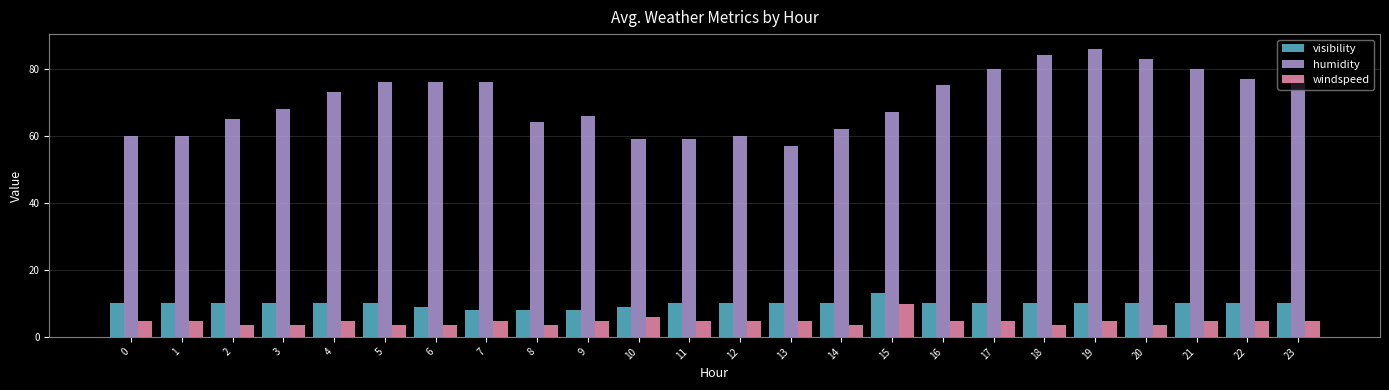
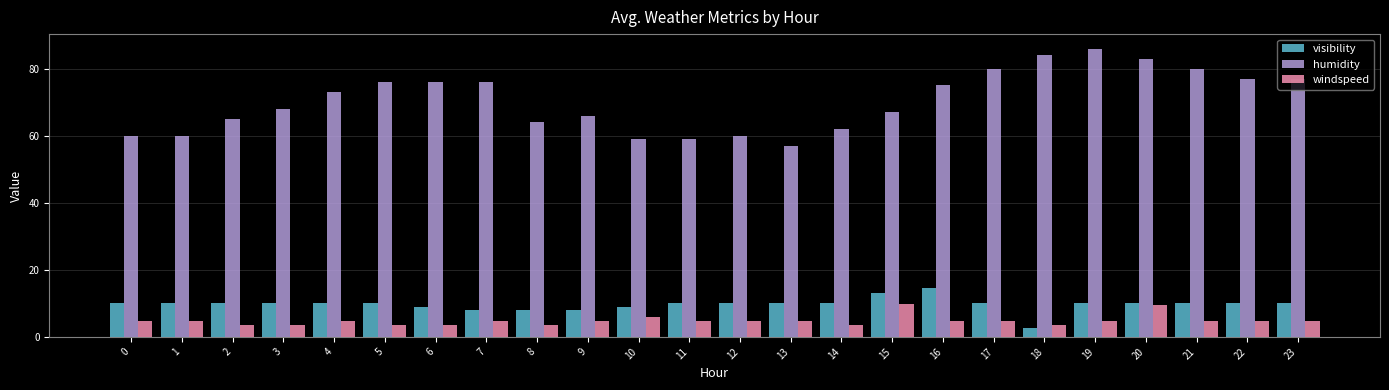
visibility, 16: 10 -> 15
visibility, 18: 10 -> 3
windspeed, 20: 4 -> 10
